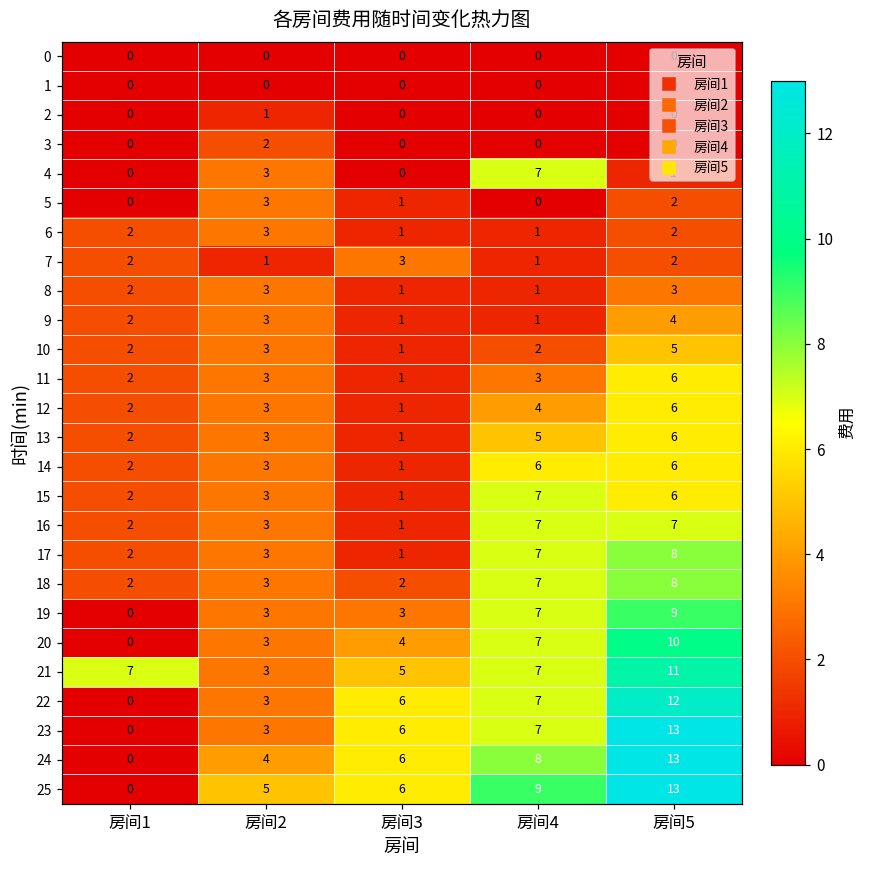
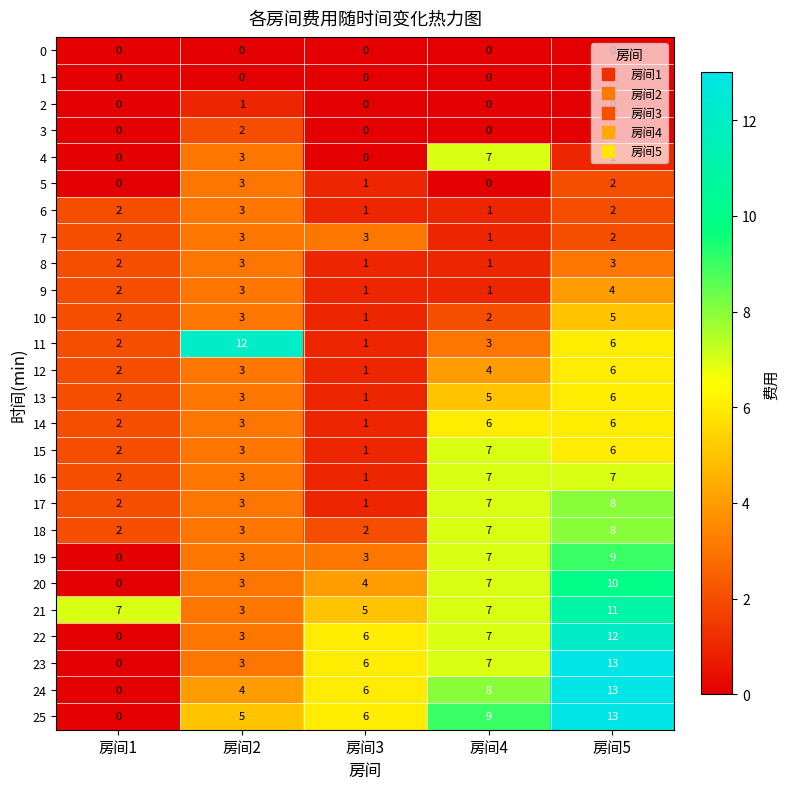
7, 房间2: 1 -> 3
11, 房间2: 3 -> 12
